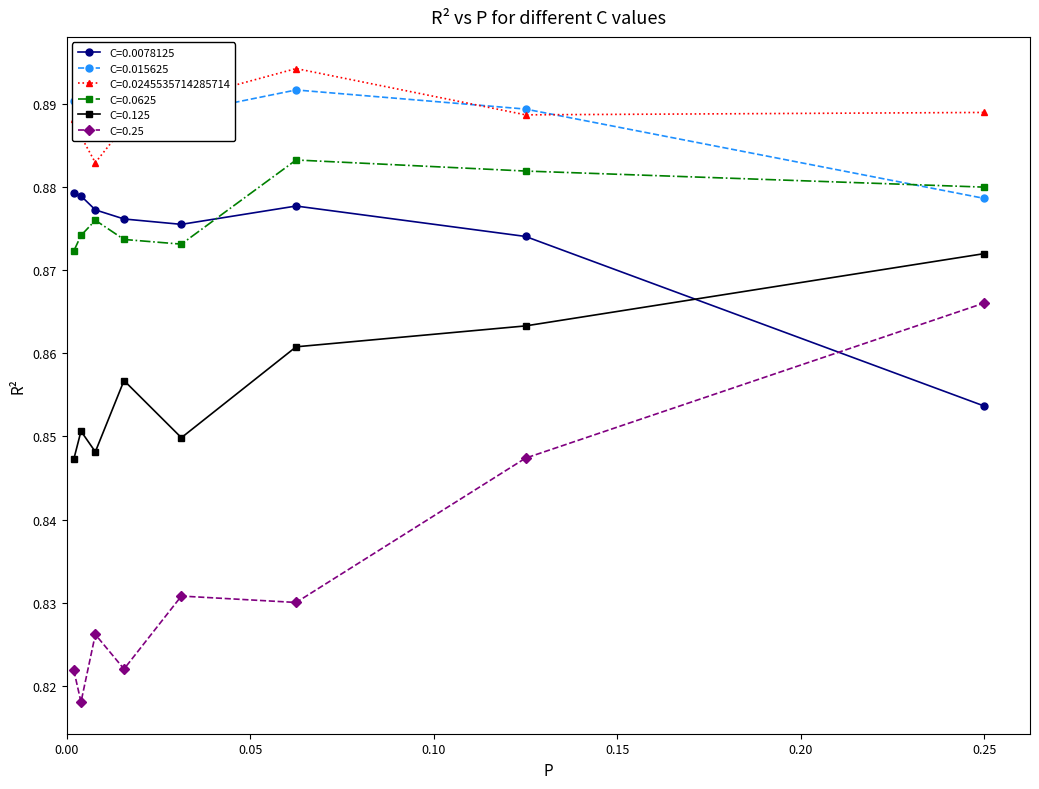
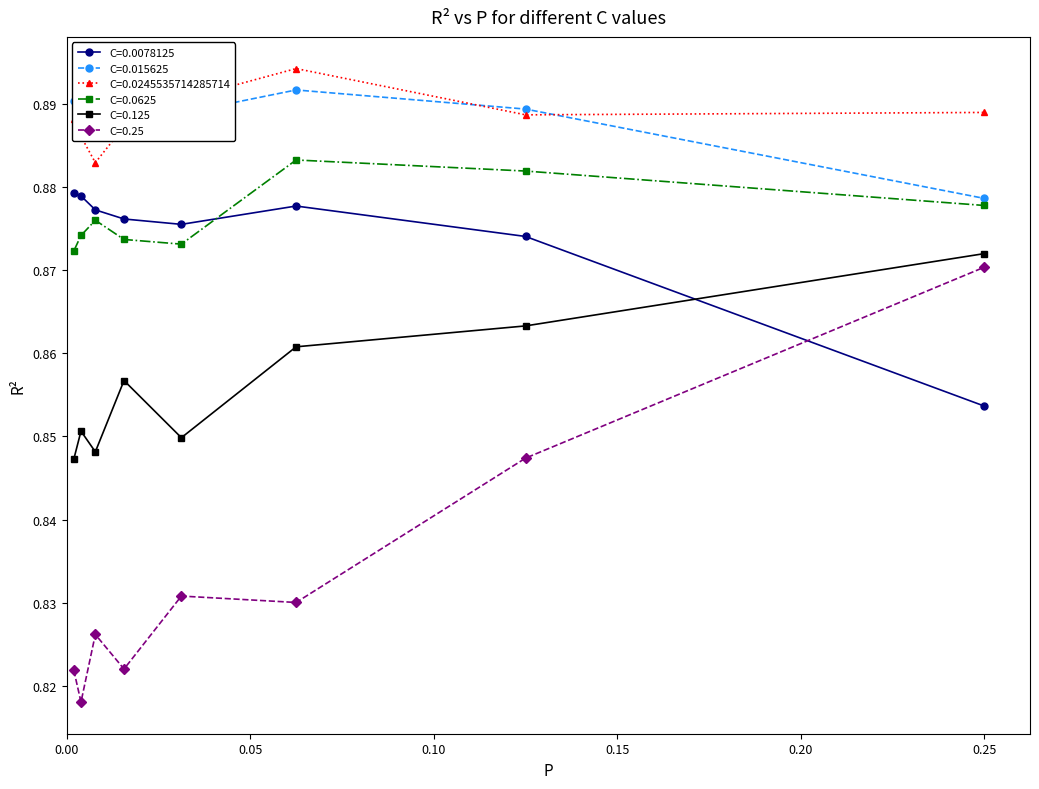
C=0.0625, 0.25: 0.880 -> 0.878
C=0.25, 0.25: 0.866 -> 0.870
